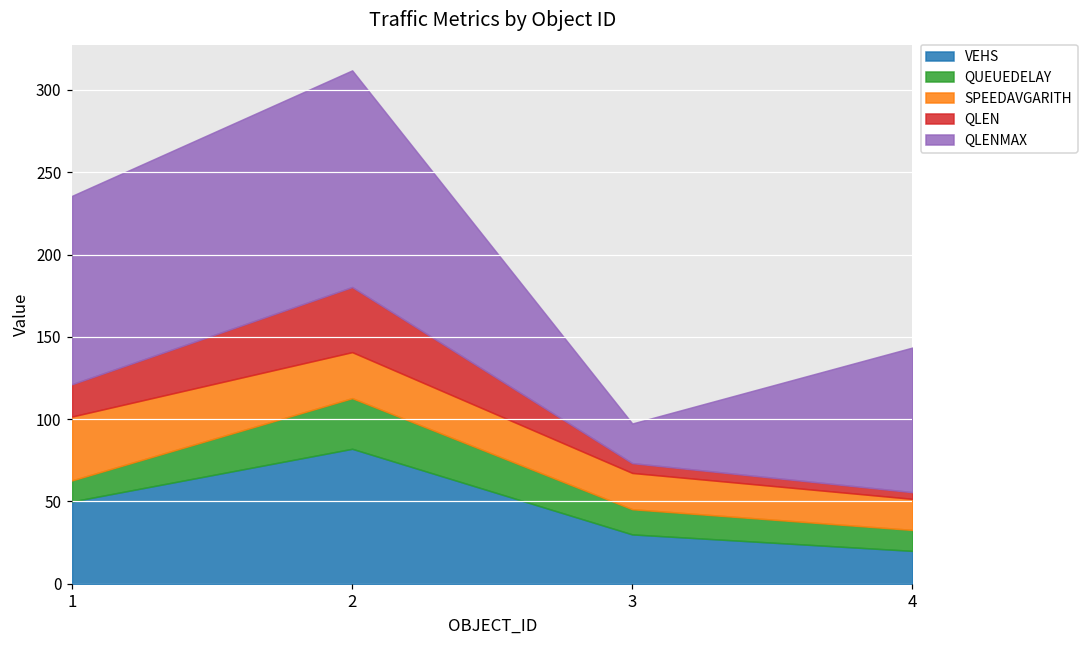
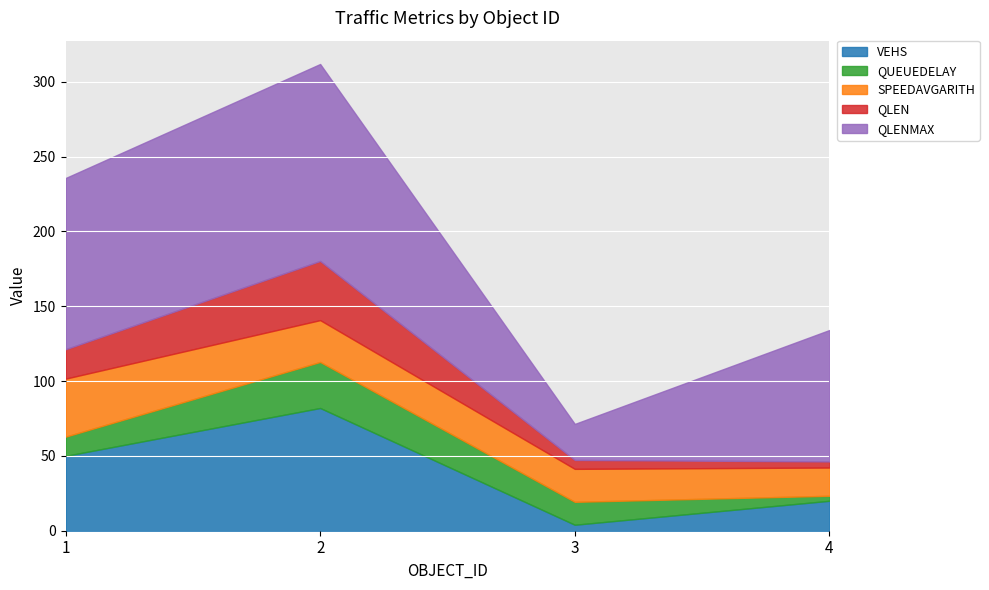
VEHS, 3: 30 -> 4
QUEUEDELAY, 4: 13 -> 3
